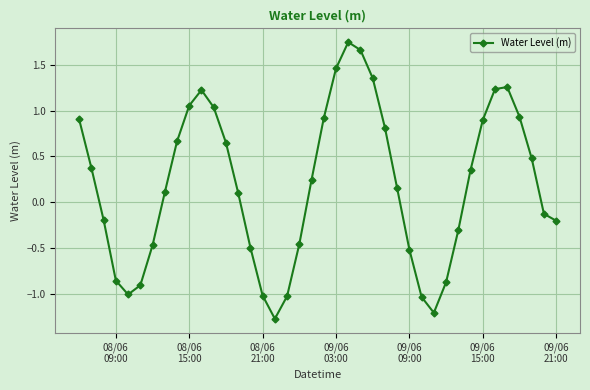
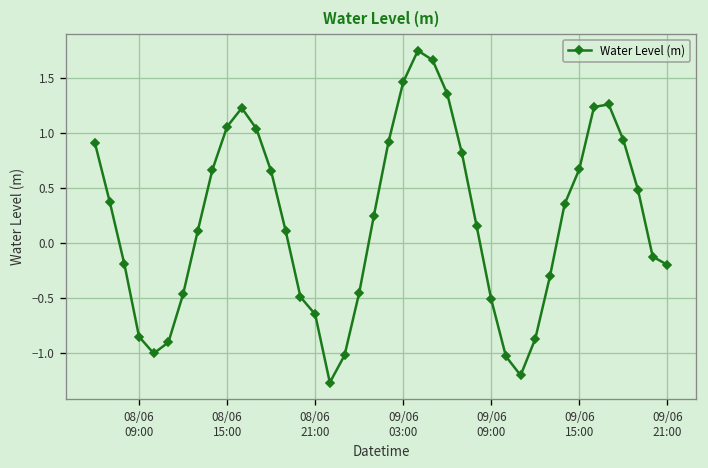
08/06 21:00: -1.0 -> -0.7
09/06 15:00: 0.9 -> 0.7
